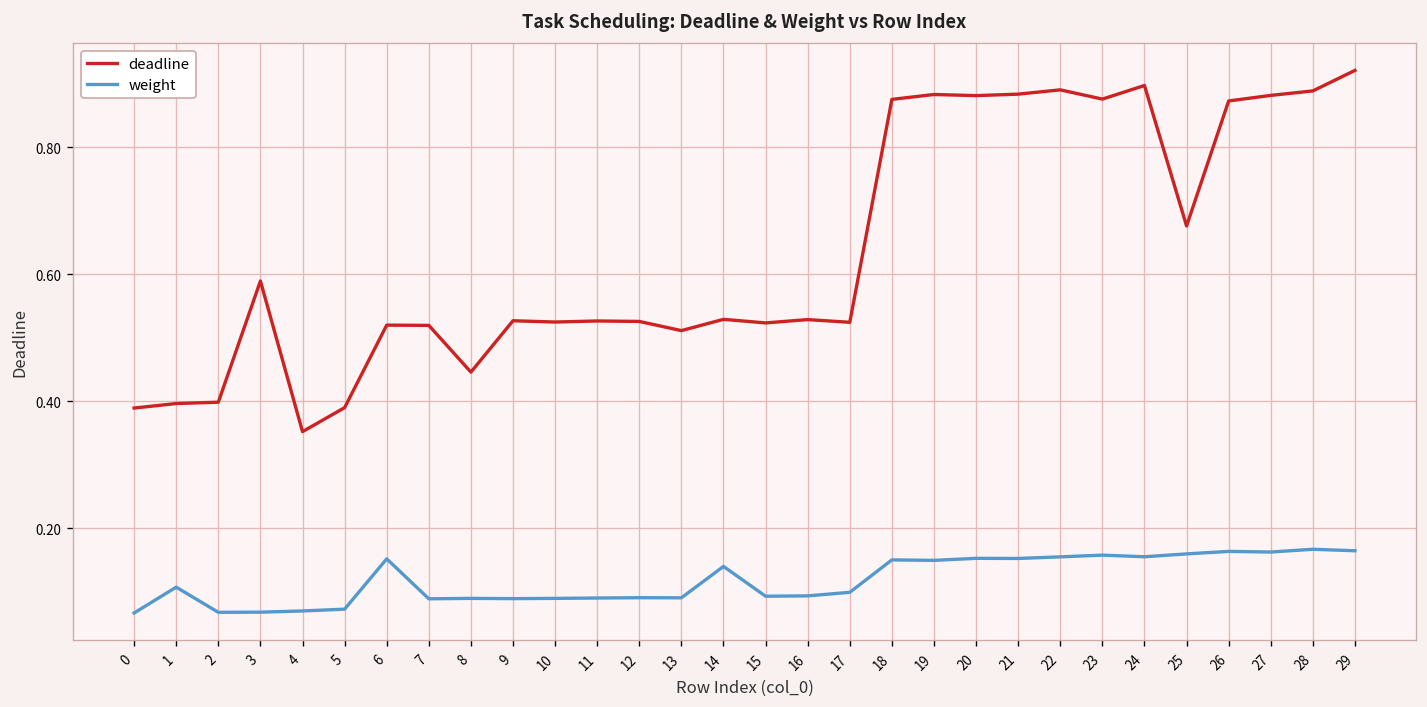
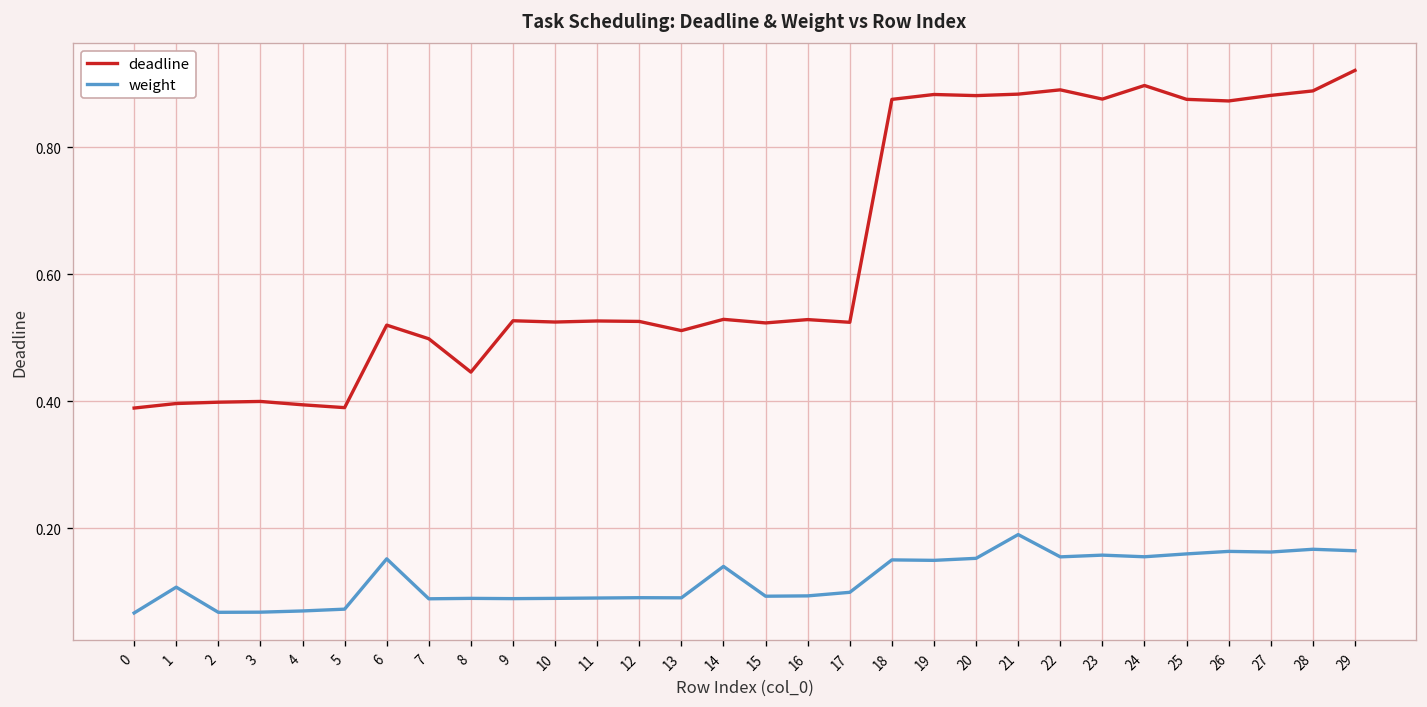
deadline, 3: 0.59 -> 0.40
deadline, 4: 0.35 -> 0.39
deadline, 7: 0.52 -> 0.50
weight, 21: 0.15 -> 0.19
deadline, 25: 0.68 -> 0.88
